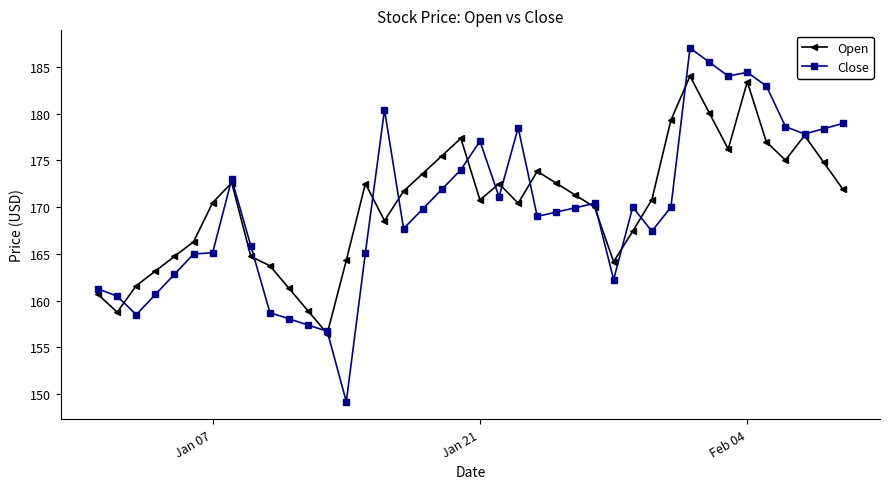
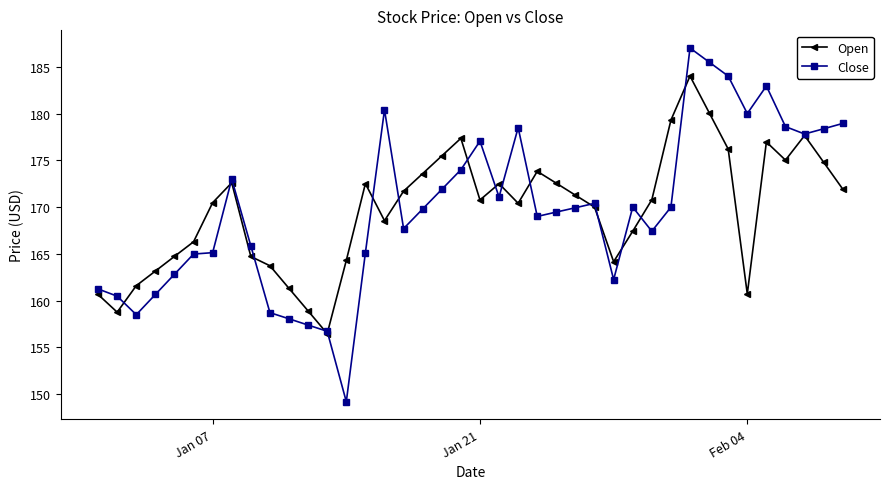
Open, Feb 04: 183 -> 161
Close, Feb 04: 184 -> 180
